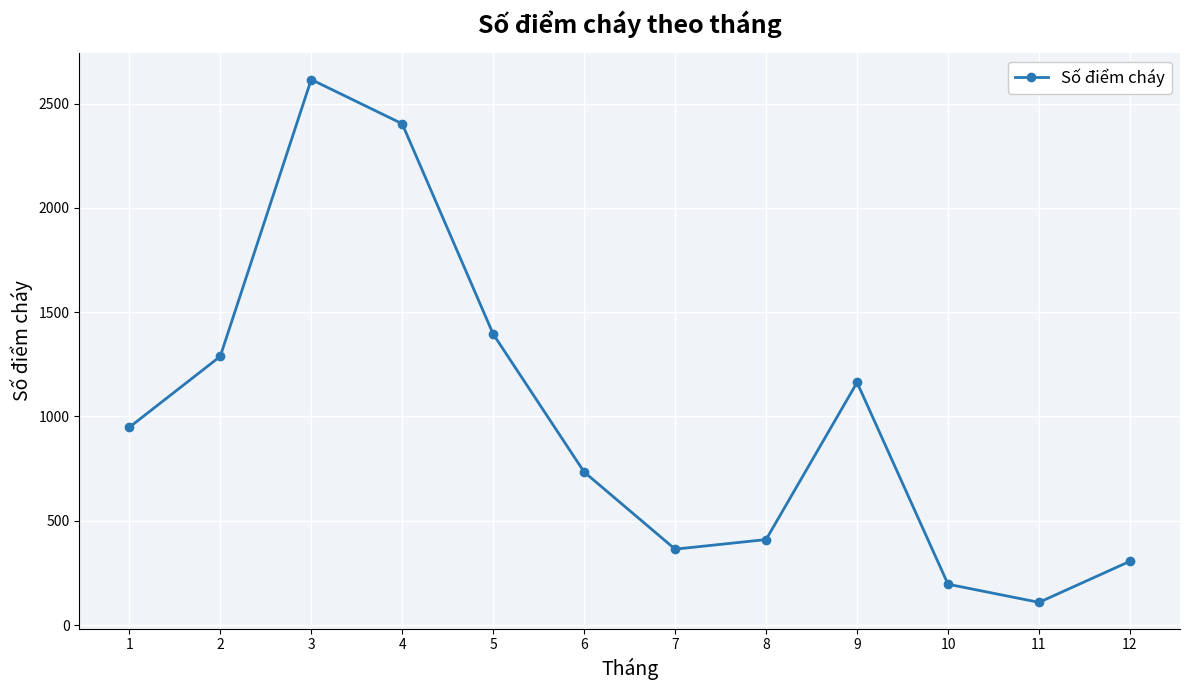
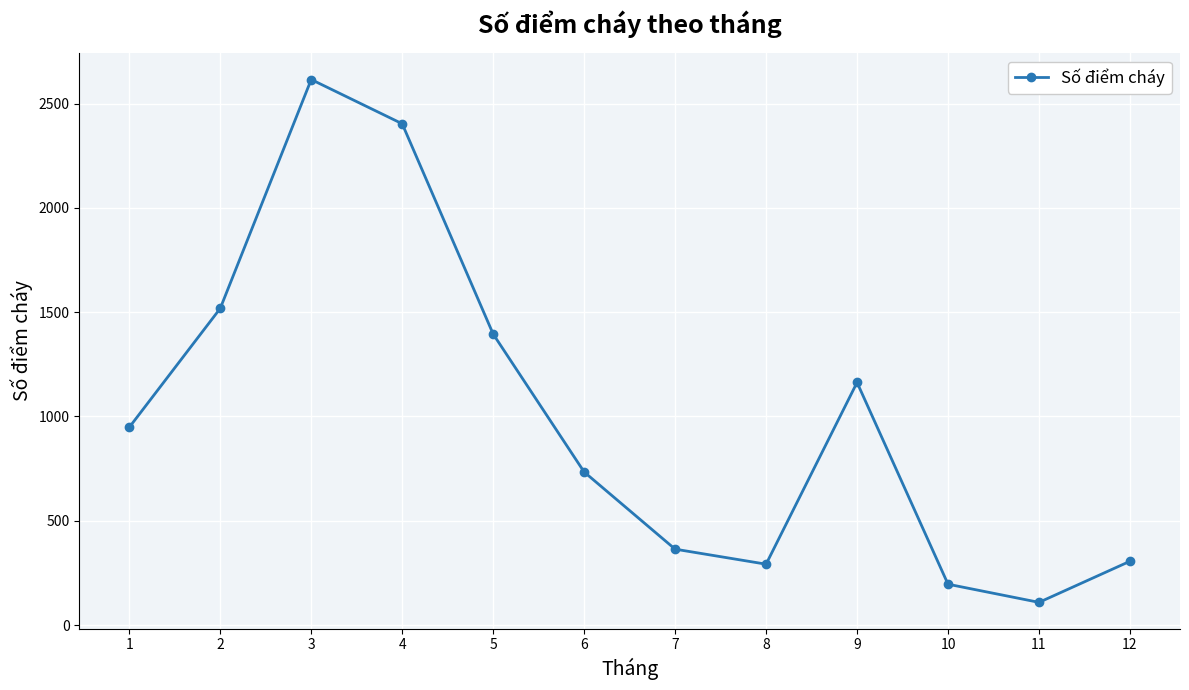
2: 1290 -> 1520
8: 410 -> 290
